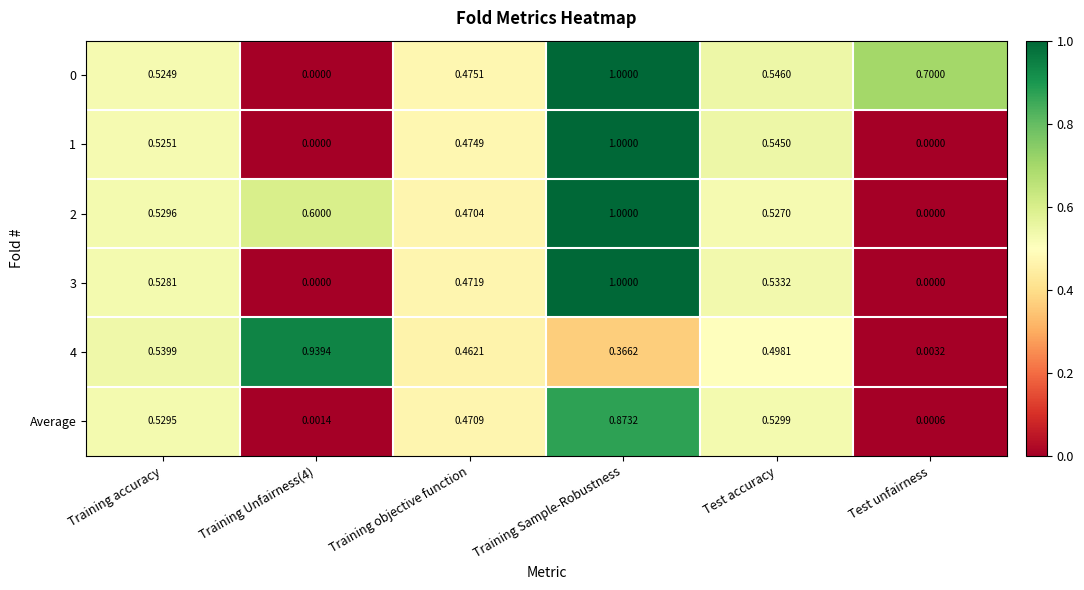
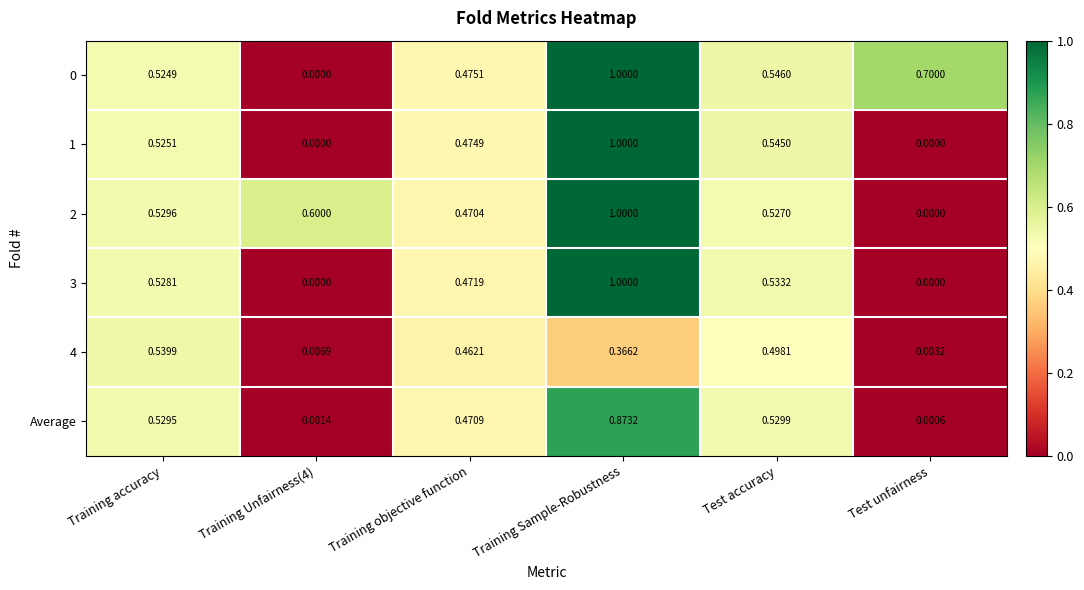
4, Training Unfairness(4): 0.9394 -> 0.0069
